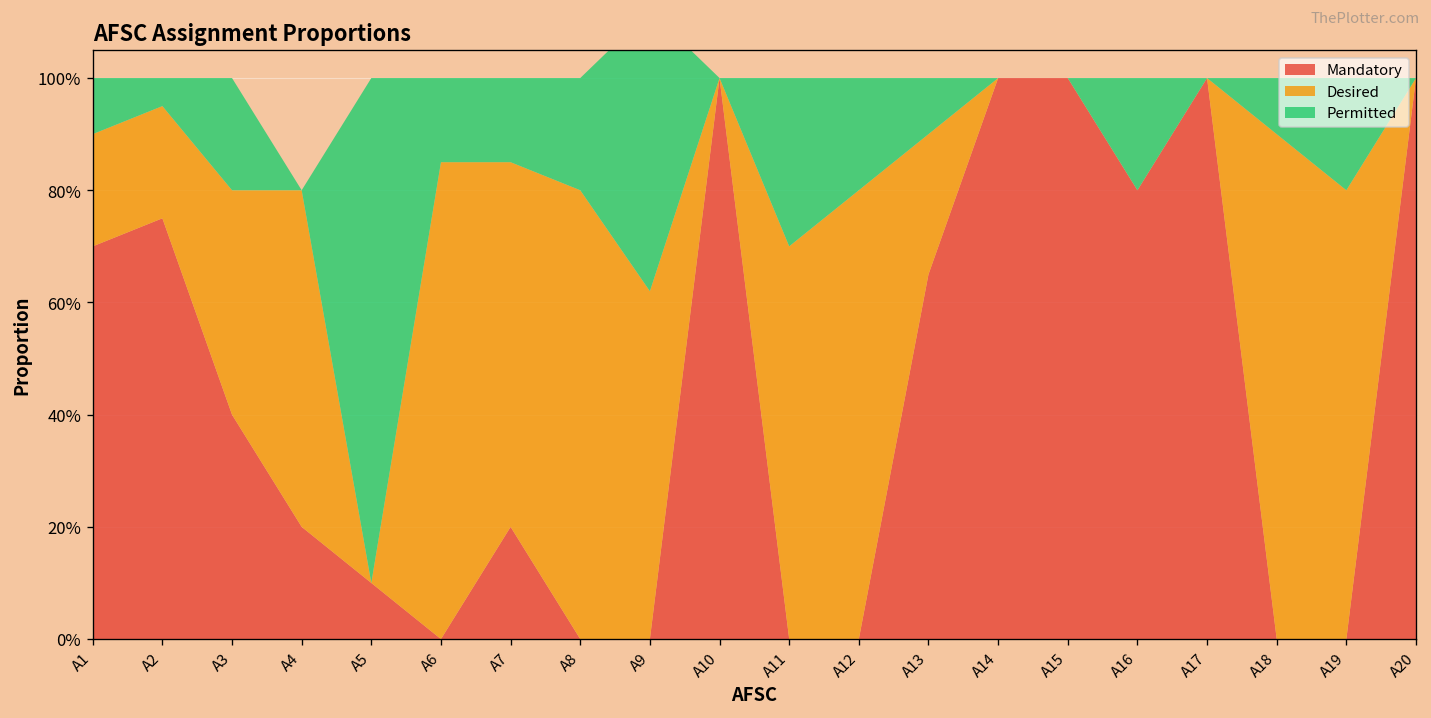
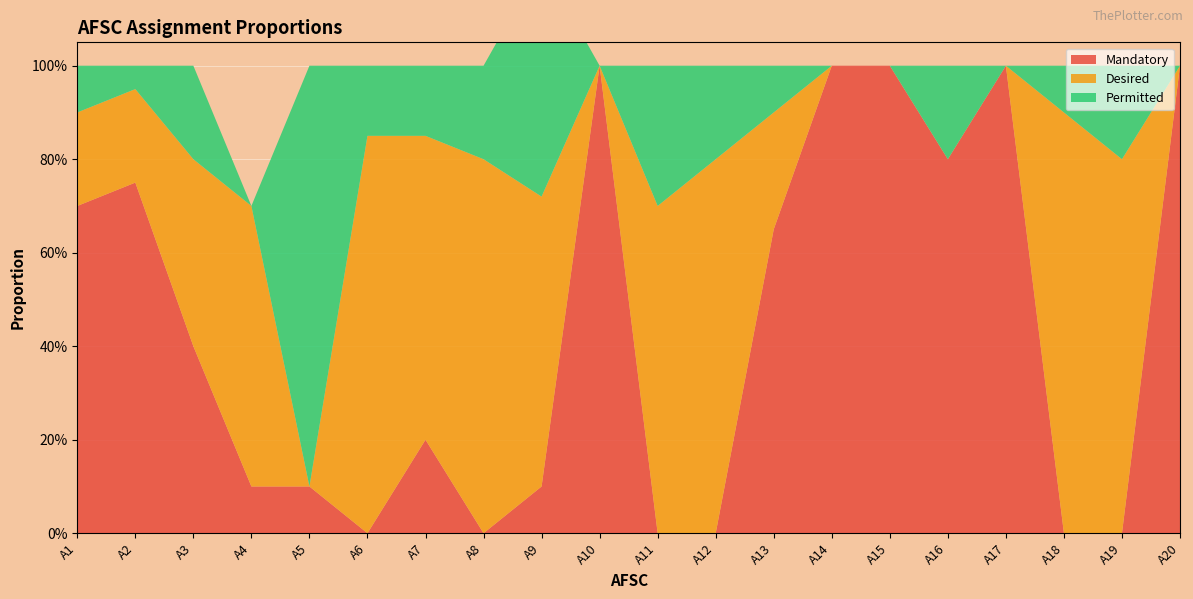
Mandatory, A4: 20% -> 10%
Mandatory, A9: 0% -> 10%
